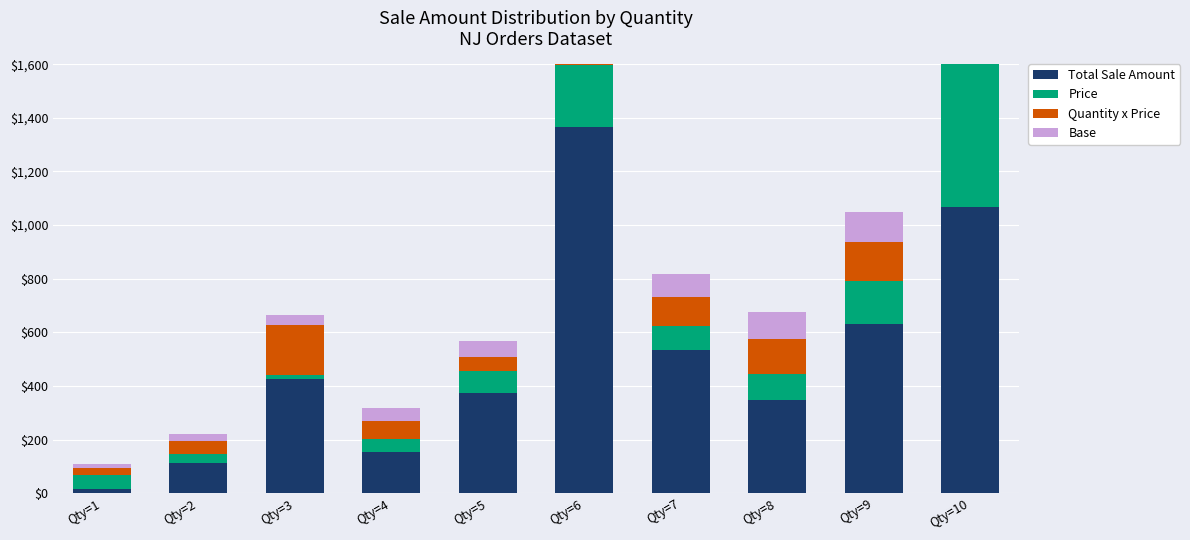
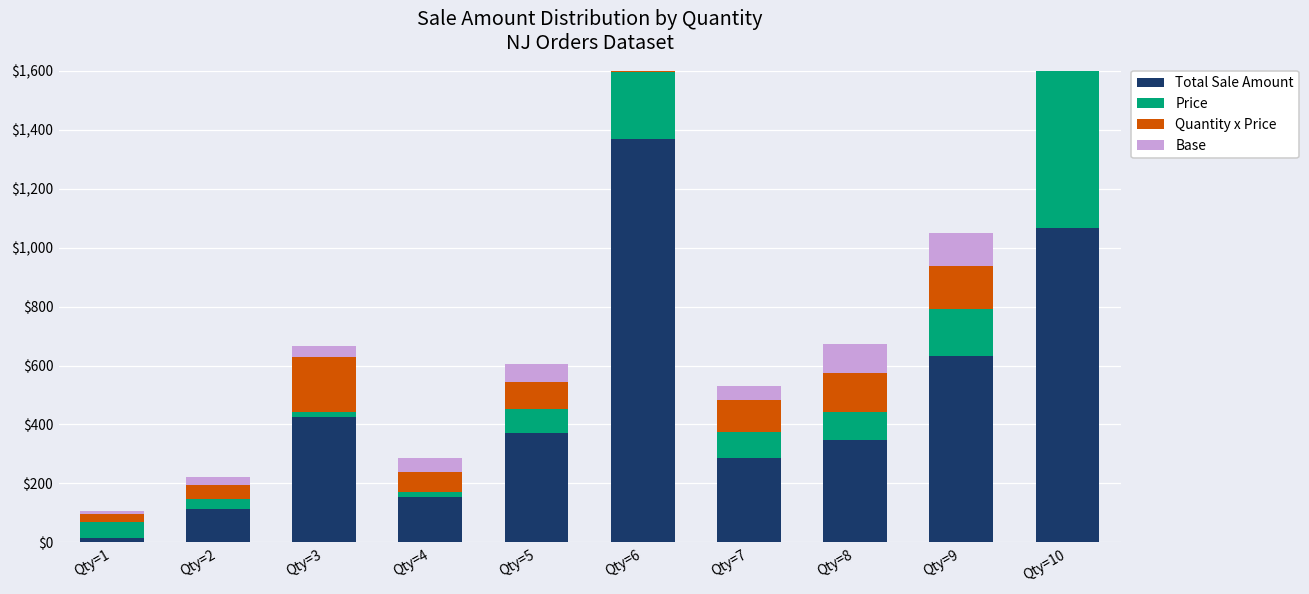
Price, Qty=4: $50 -> $20
Quantity x Price, Qty=5: $50 -> $90
Total Sale Amount, Qty=7: $530 -> $290
Base, Qty=7: $90 -> $50
